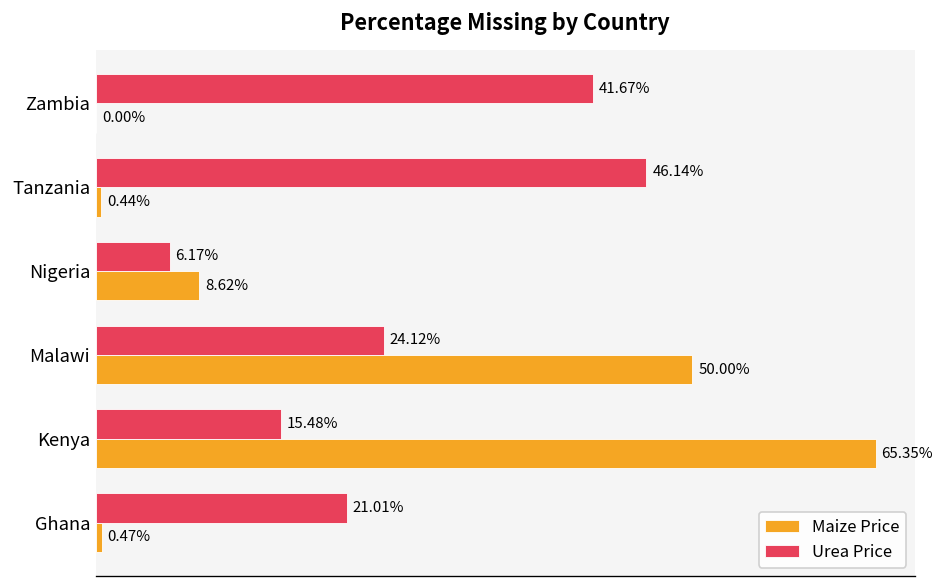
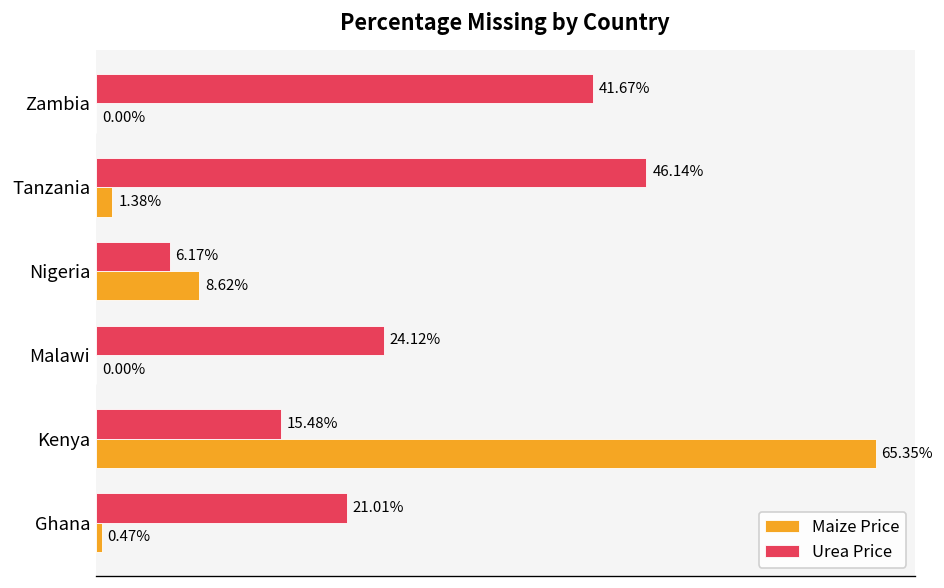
Maize Price, Tanzania: 0.44% -> 1.38%
Maize Price, Malawi: 50.00% -> 0.00%
